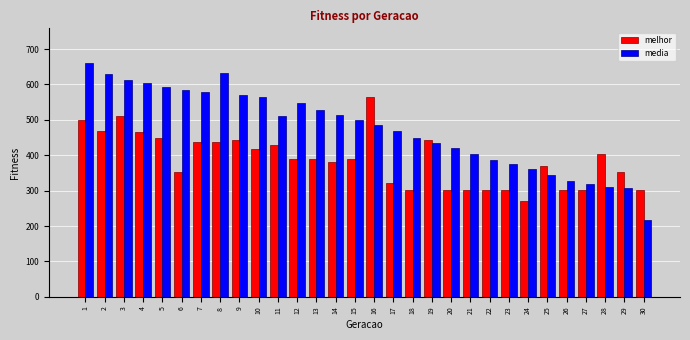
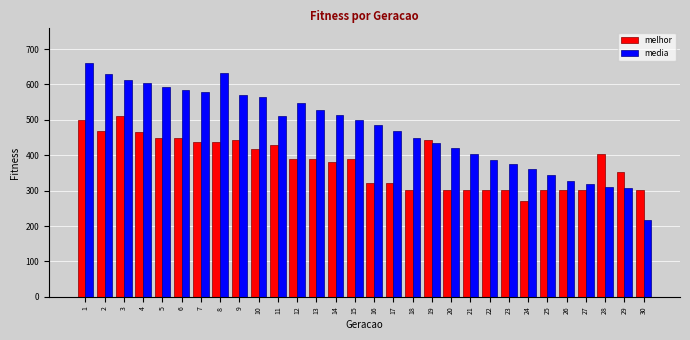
melhor, 6: 350 -> 450
melhor, 16: 570 -> 320
melhor, 25: 370 -> 300
